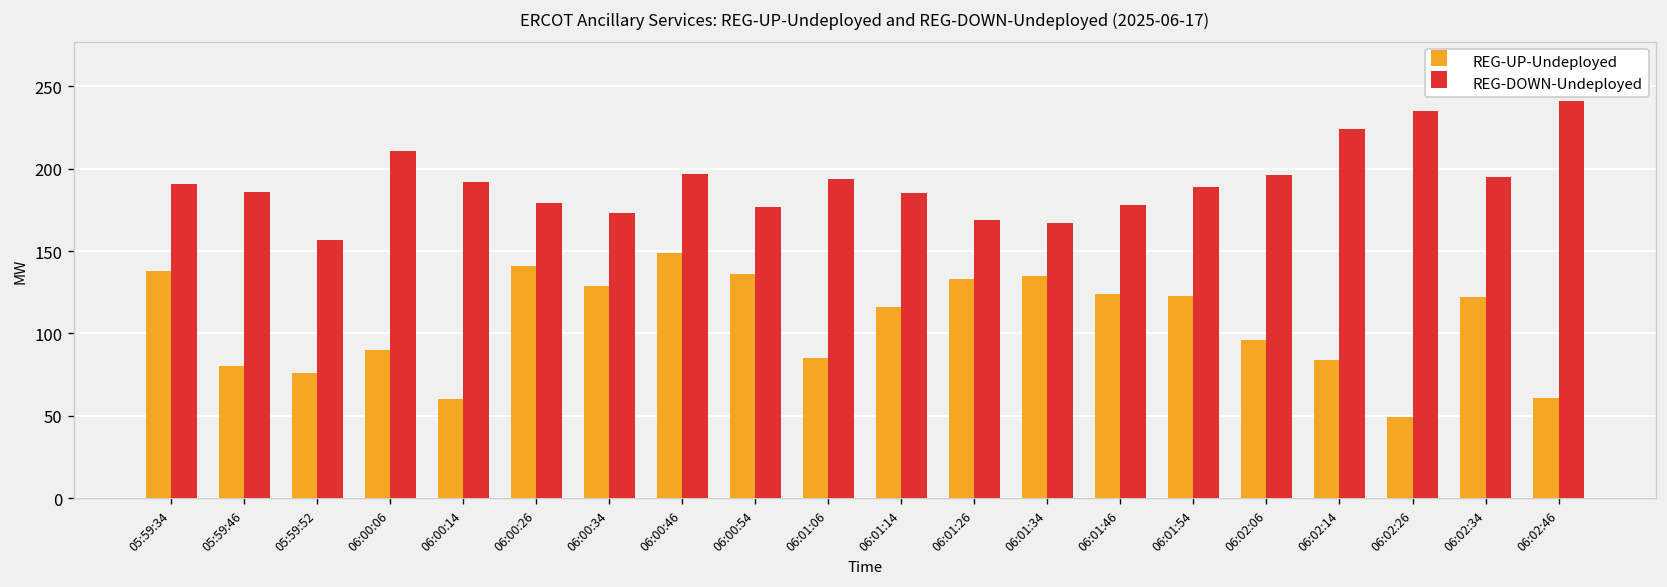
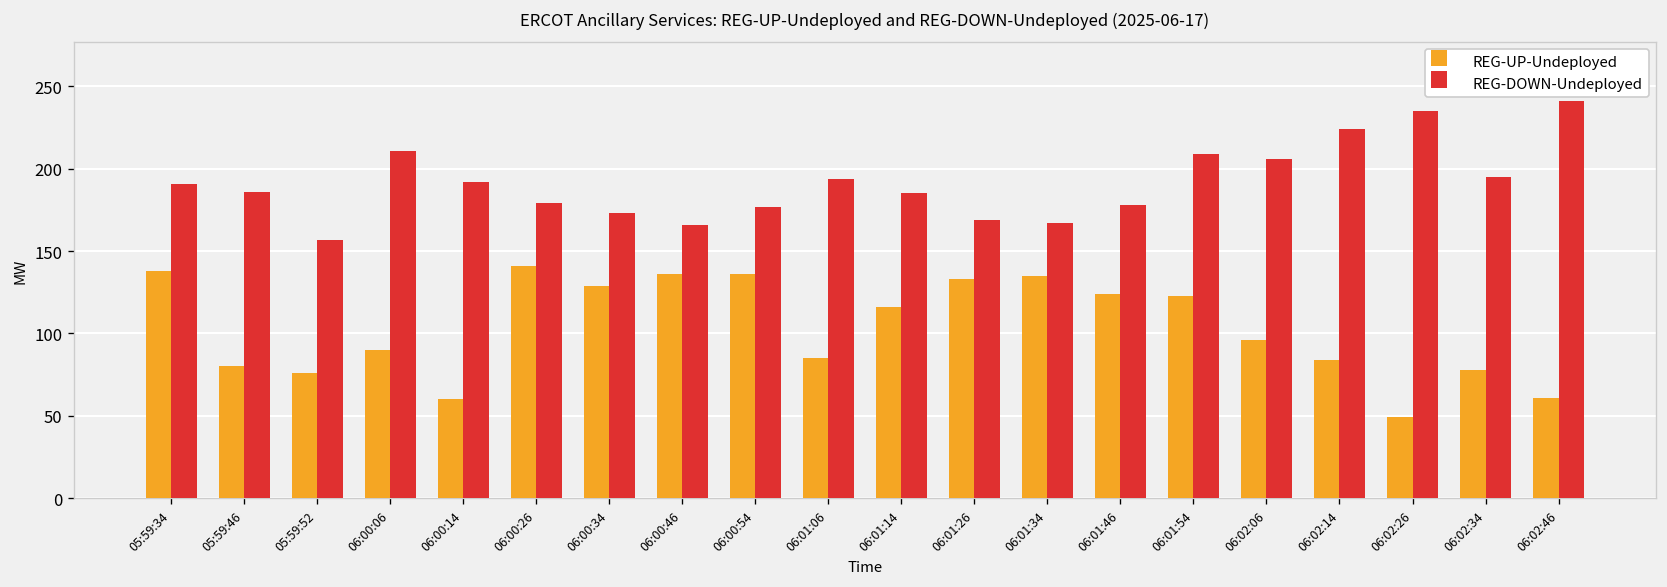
REG-UP-Undeployed, 06:00:46: 149 -> 136
REG-DOWN-Undeployed, 06:00:46: 197 -> 166
REG-DOWN-Undeployed, 06:01:54: 189 -> 209
REG-DOWN-Undeployed, 06:02:06: 196 -> 206
REG-UP-Undeployed, 06:02:34: 122 -> 78
